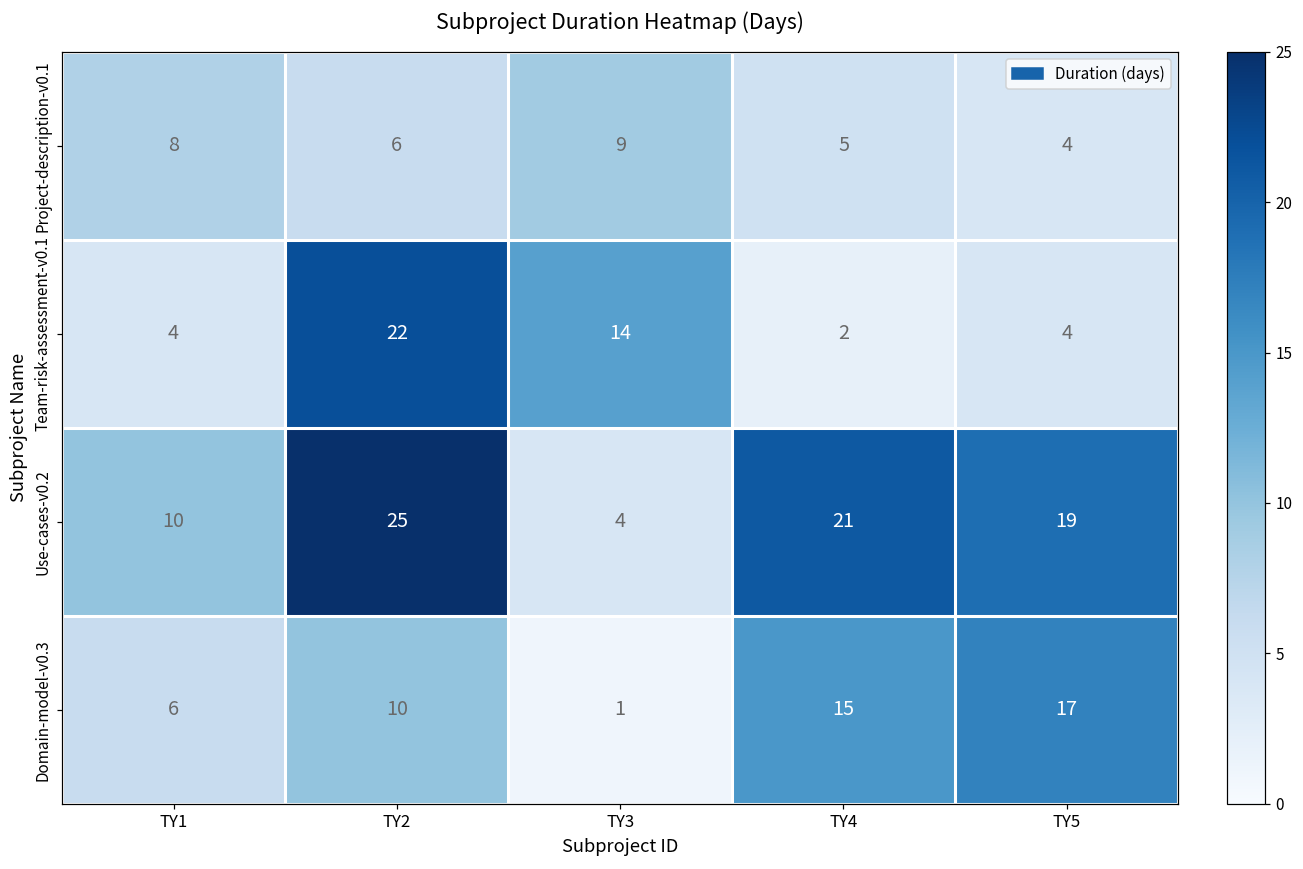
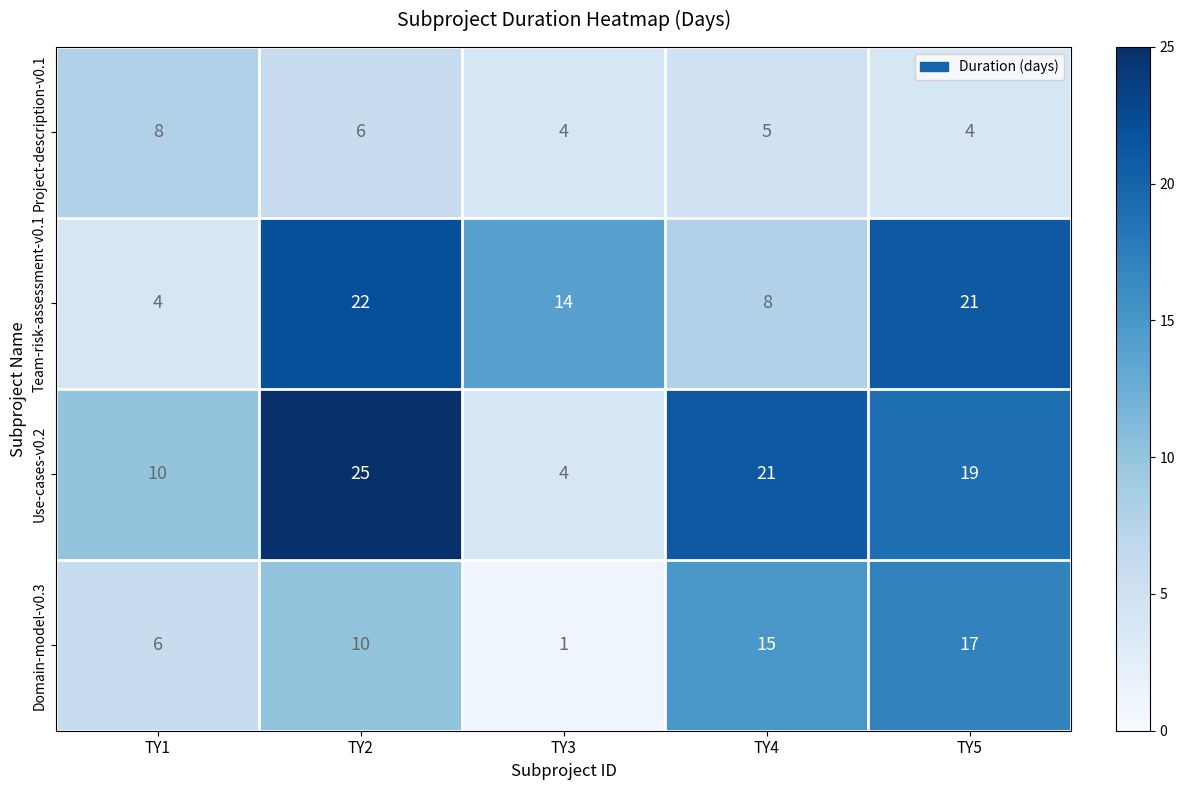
Project-description-v0.1, ΤΥ3: 9 -> 4
Team-risk-assessment-v0.1, ΤΥ4: 2 -> 8
Team-risk-assessment-v0.1, ΤΥ5: 4 -> 21
